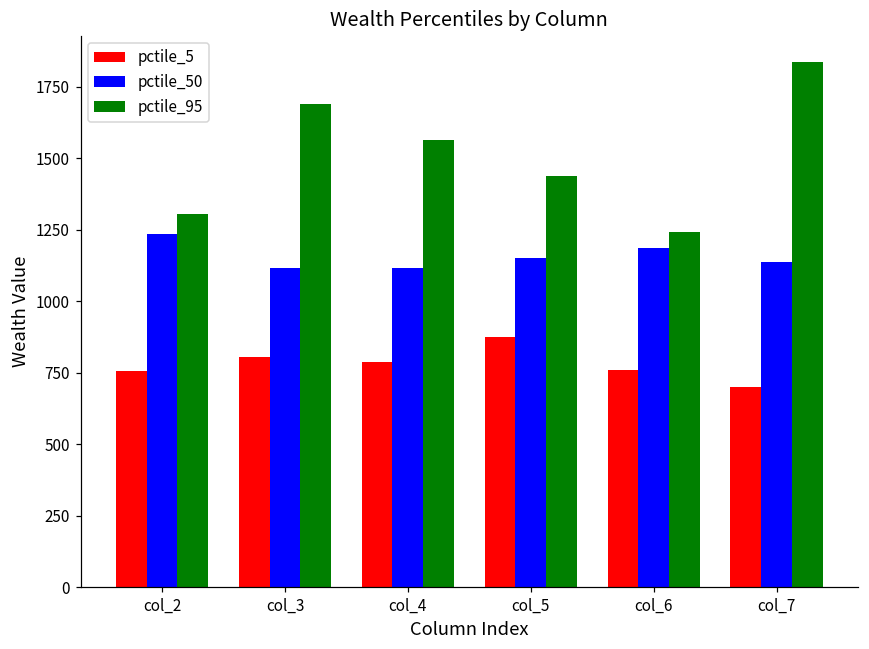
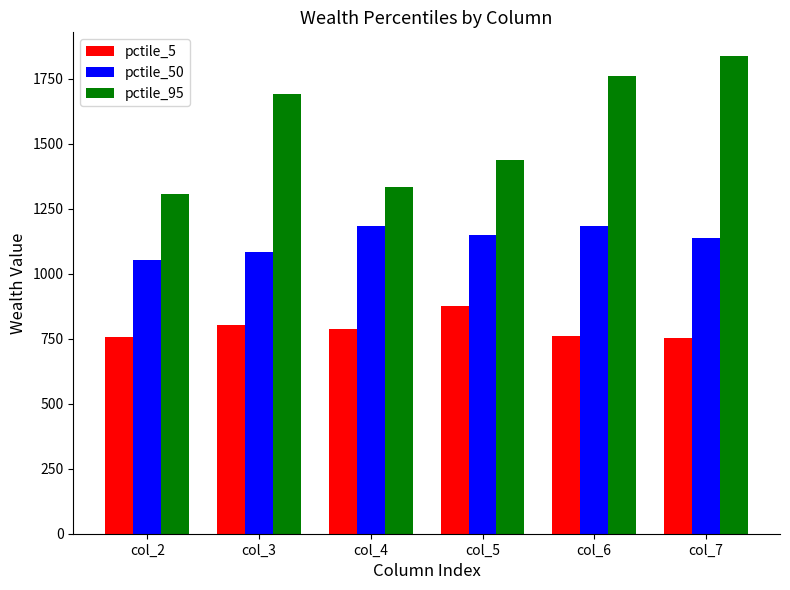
pctile_50, col_2: 1230 -> 1050
pctile_50, col_3: 1110 -> 1080
pctile_50, col_4: 1110 -> 1180
pctile_95, col_4: 1560 -> 1330
pctile_95, col_6: 1240 -> 1760
pctile_5, col_7: 700 -> 750
